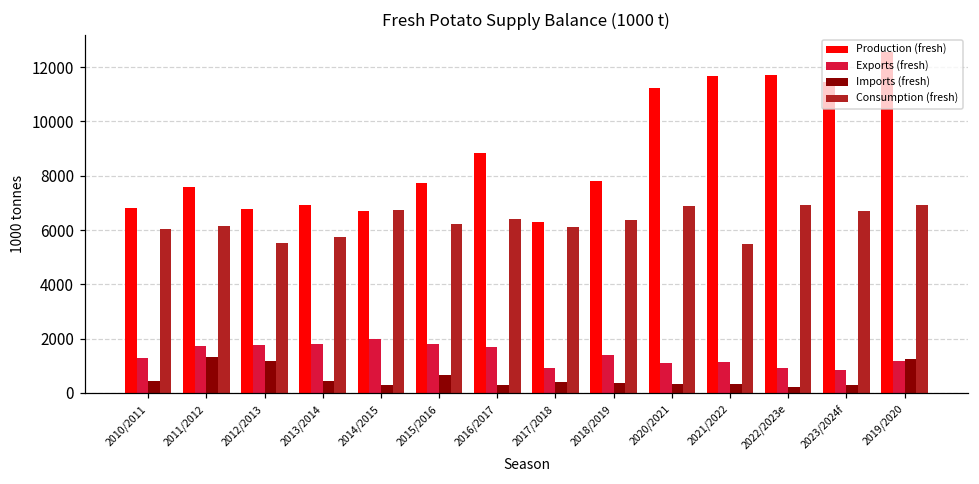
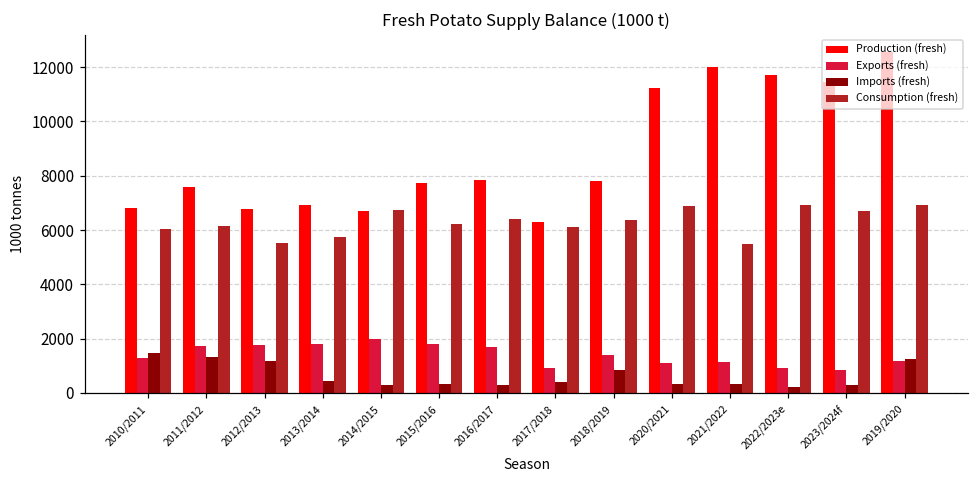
Imports (fresh), 2010/2011: 400 -> 1500
Imports (fresh), 2015/2016: 700 -> 300
Production (fresh), 2016/2017: 8800 -> 7800
Imports (fresh), 2018/2019: 400 -> 900
Production (fresh), 2021/2022: 11700 -> 12000
